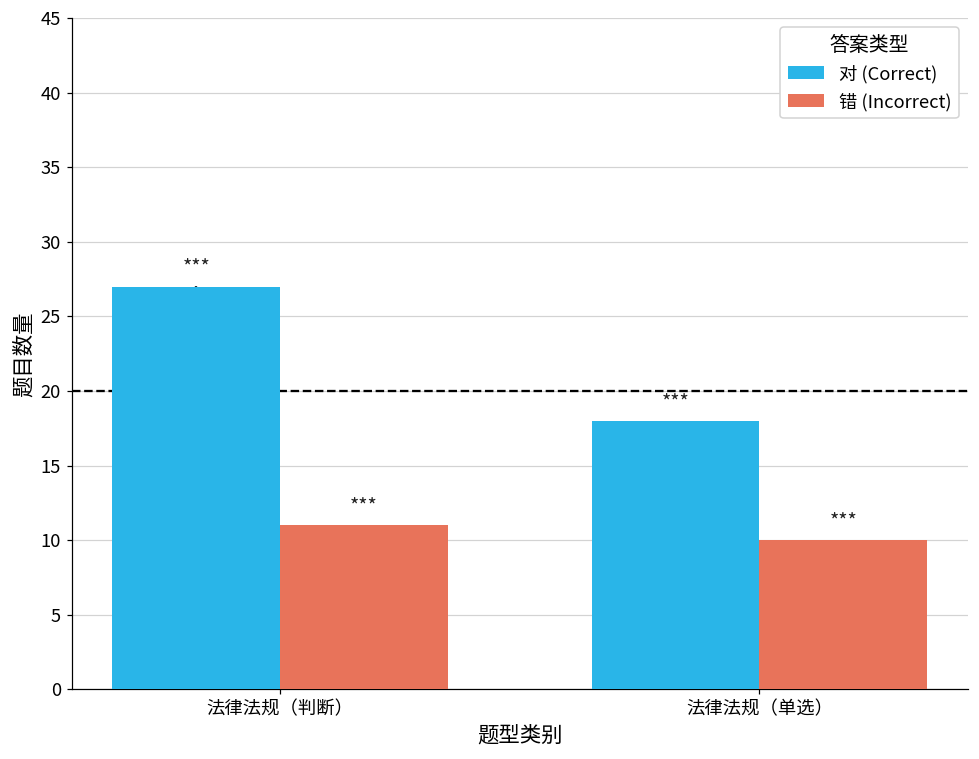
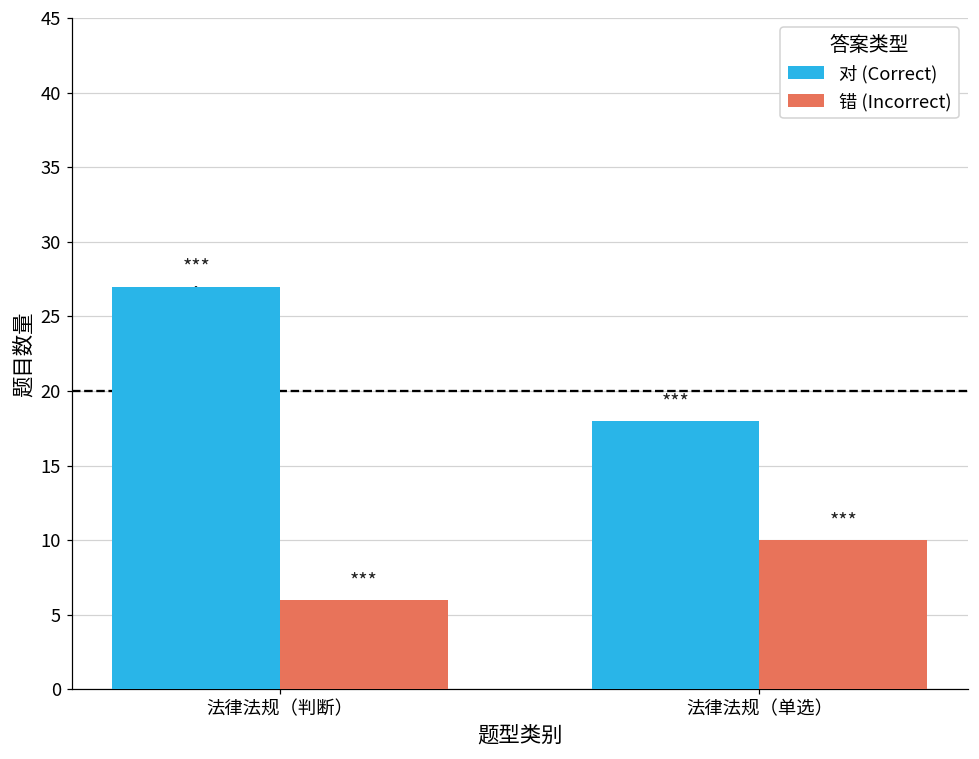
错 (Incorrect), 法律法规（判断）: 11 -> 6
